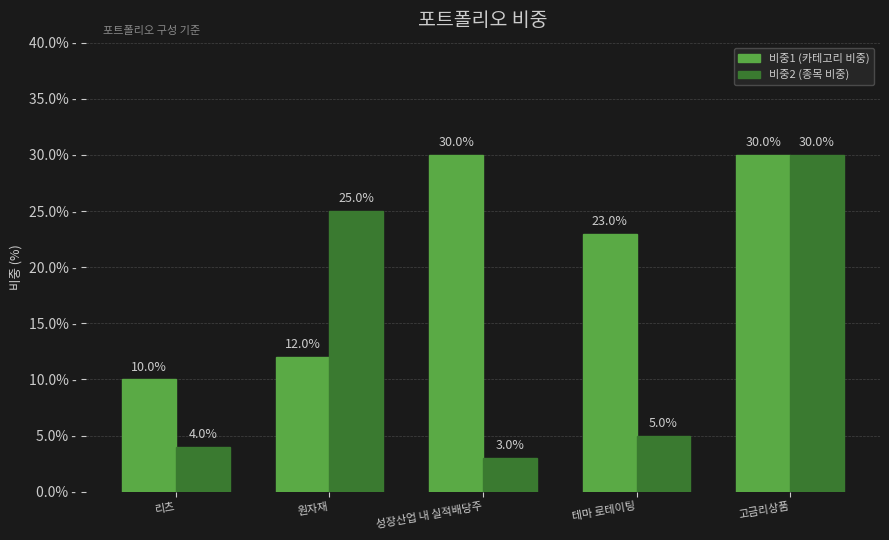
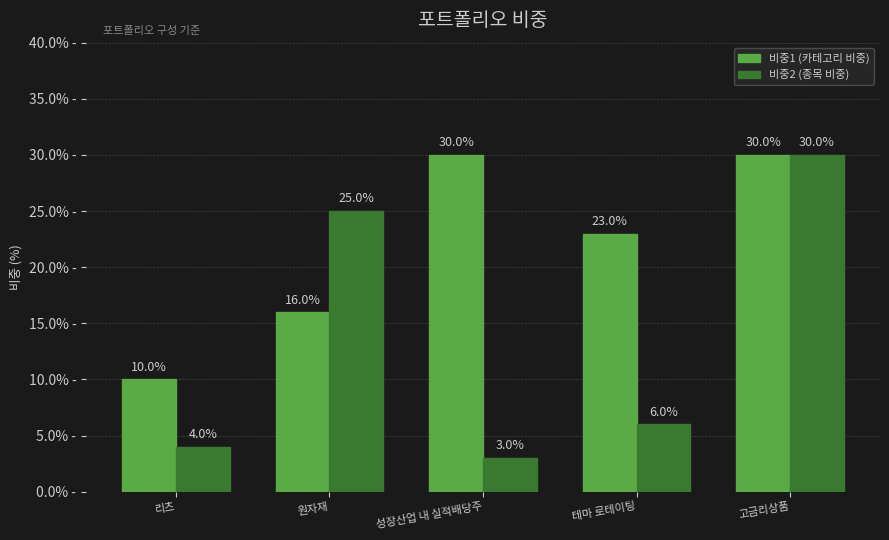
비중1 (카테고리 비중), 원자재: 12.0% -> 16.0%
비중2 (종목 비중), 테마 로테이팅: 5.0% -> 6.0%
